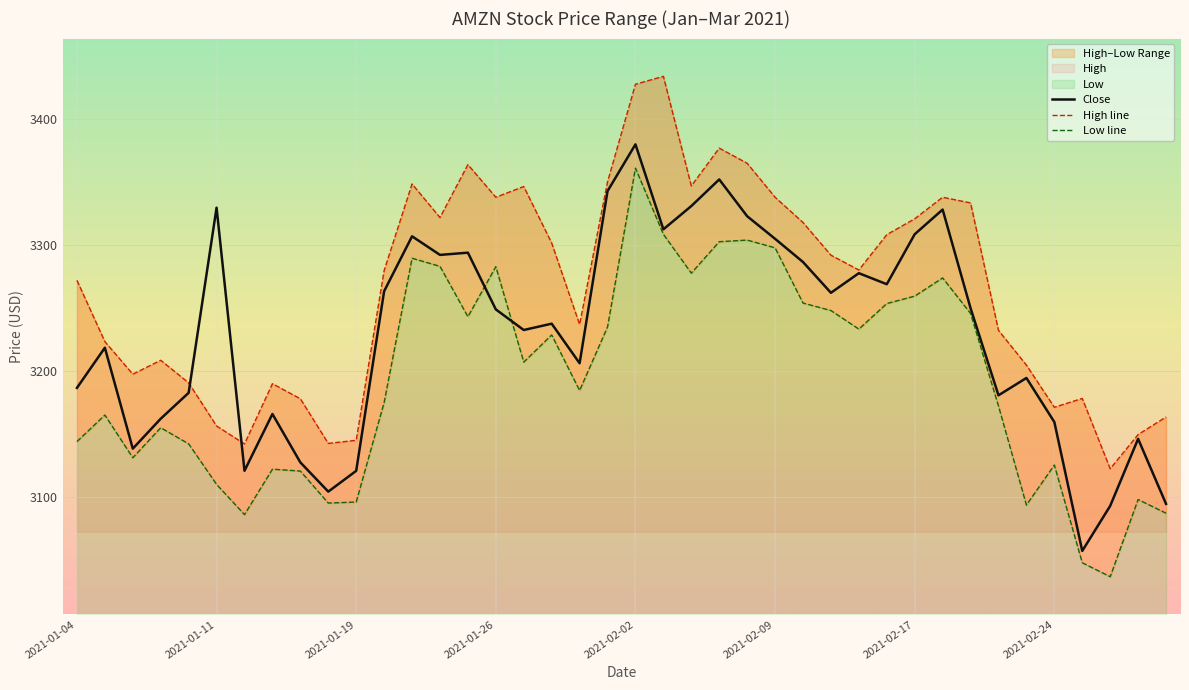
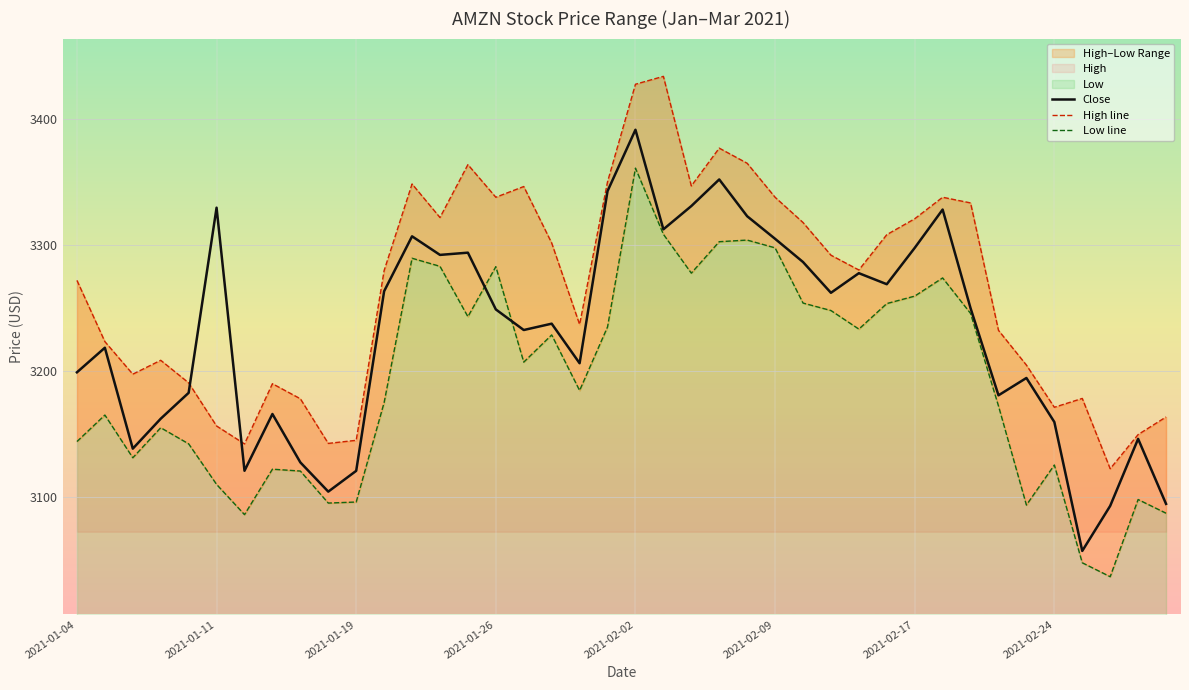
Close, 2021-01-04: 3187 -> 3199
Close, 2021-02-02: 3380 -> 3392
Close, 2021-02-17: 3309 -> 3298
